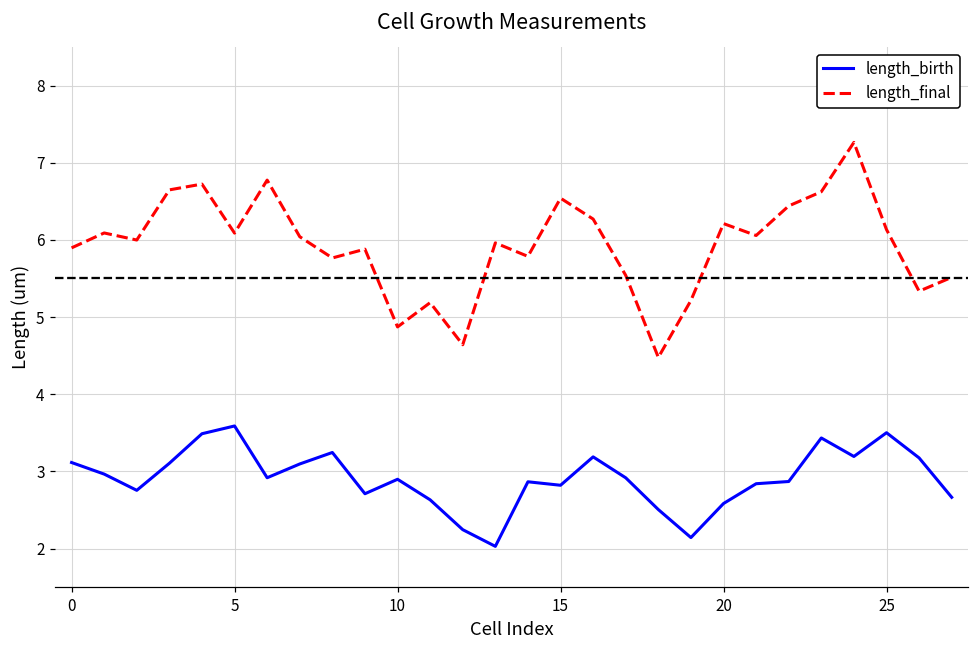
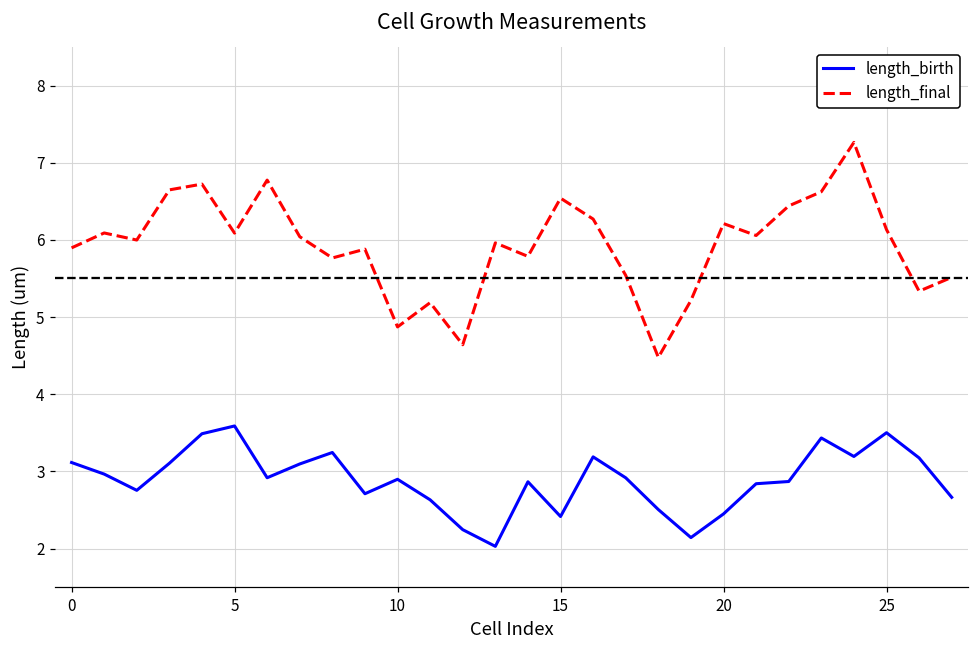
length_birth, 15: 2.8 -> 2.4
length_birth, 20: 2.6 -> 2.4
